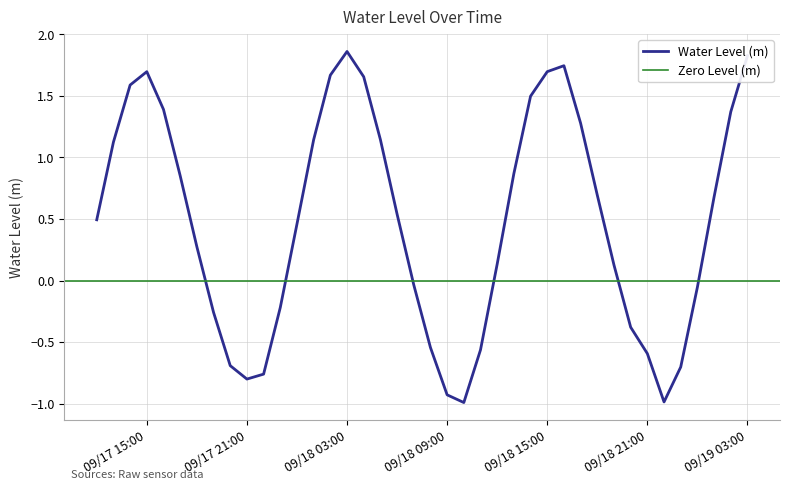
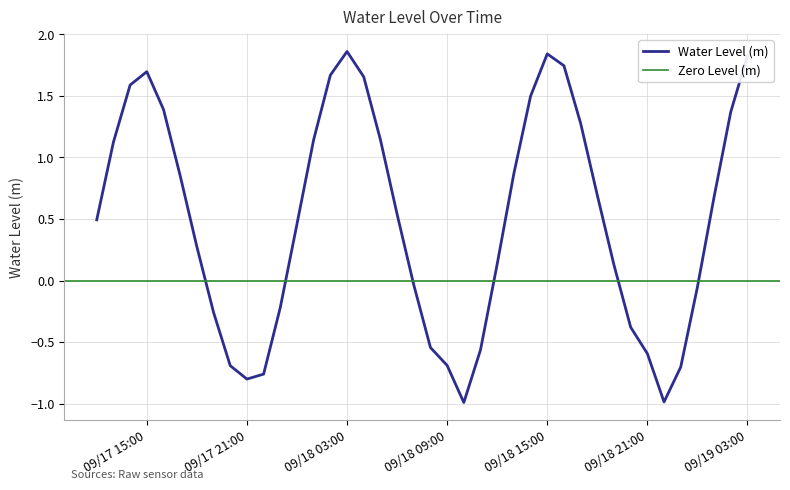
09/18 09:00: -0.93 -> -0.69
09/18 15:00: 1.70 -> 1.84
